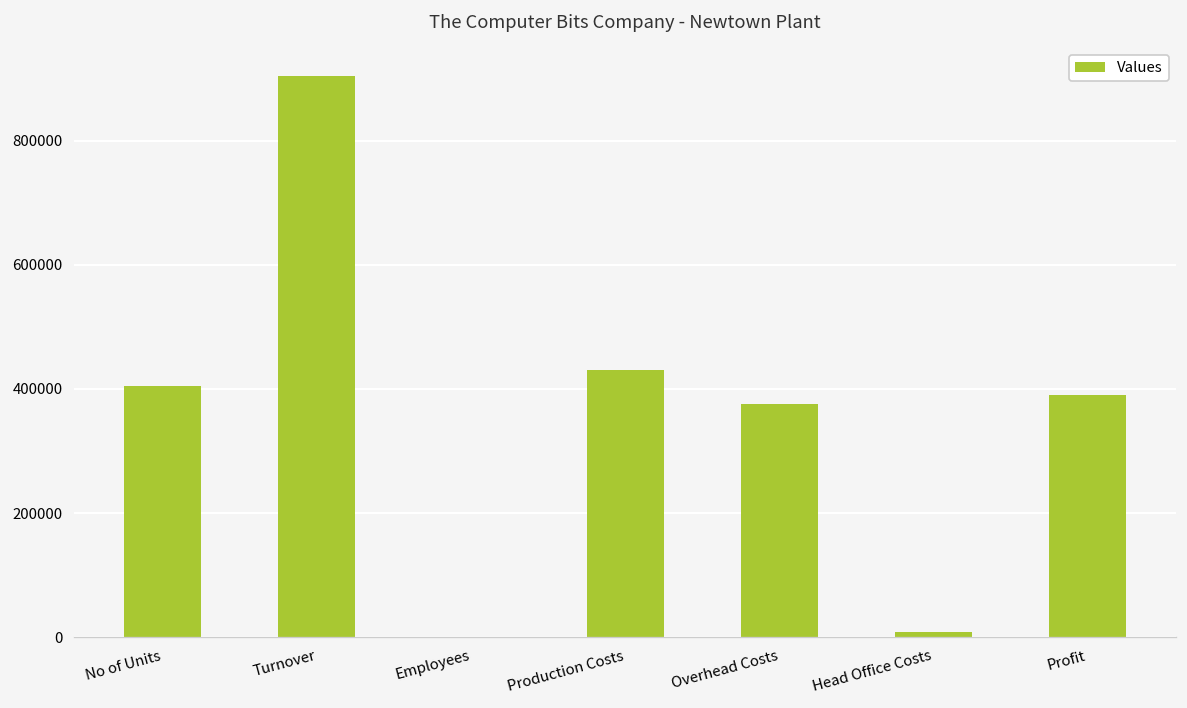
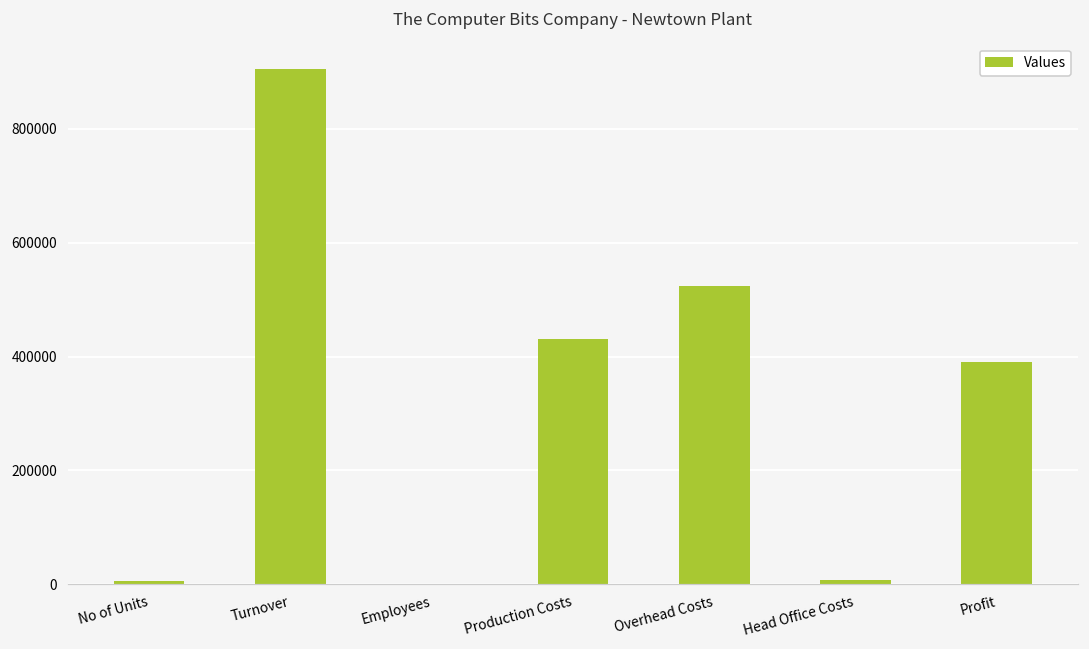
No of Units: 410000 -> 10000
Overhead Costs: 380000 -> 520000
